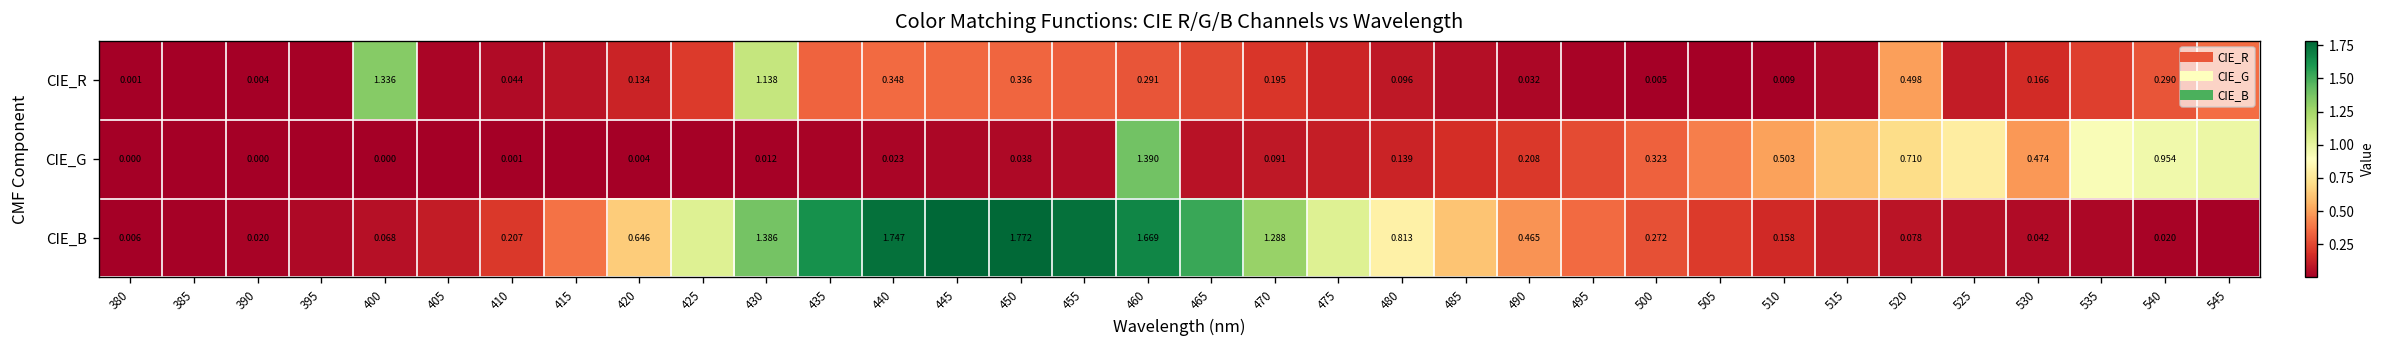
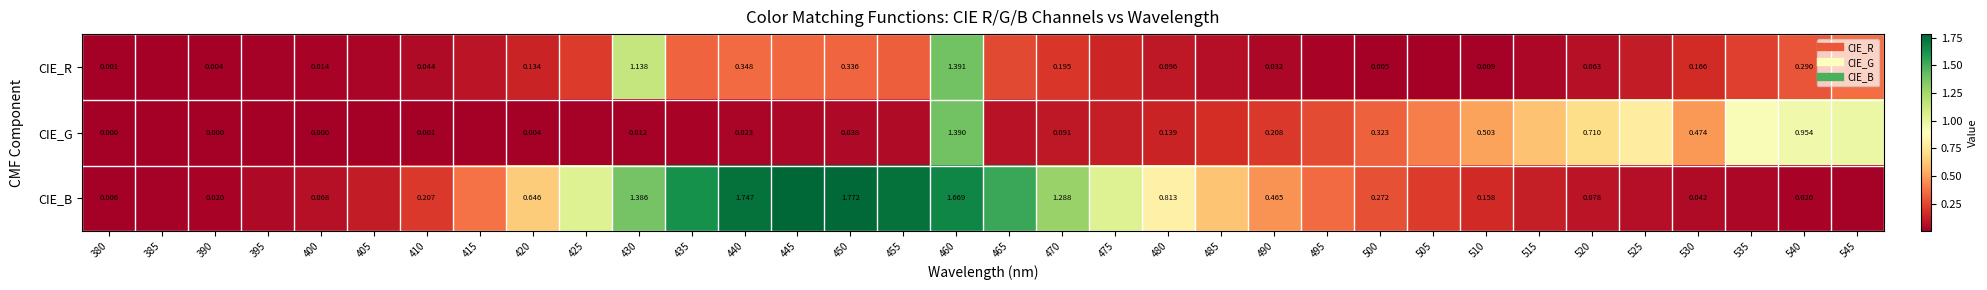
CIE_R, 400: 1.336 -> 0.014
CIE_R, 460: 0.291 -> 1.391
CIE_R, 520: 0.498 -> 0.063
